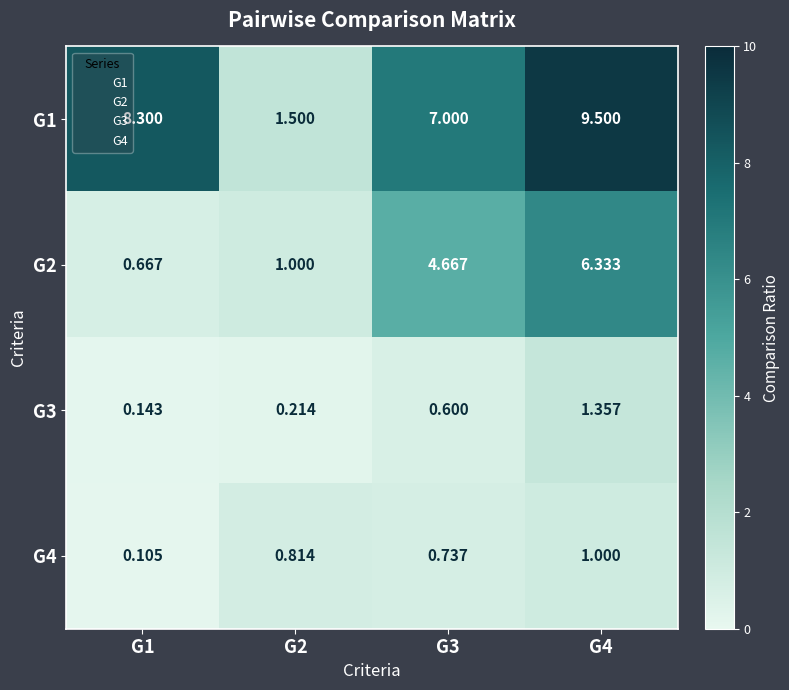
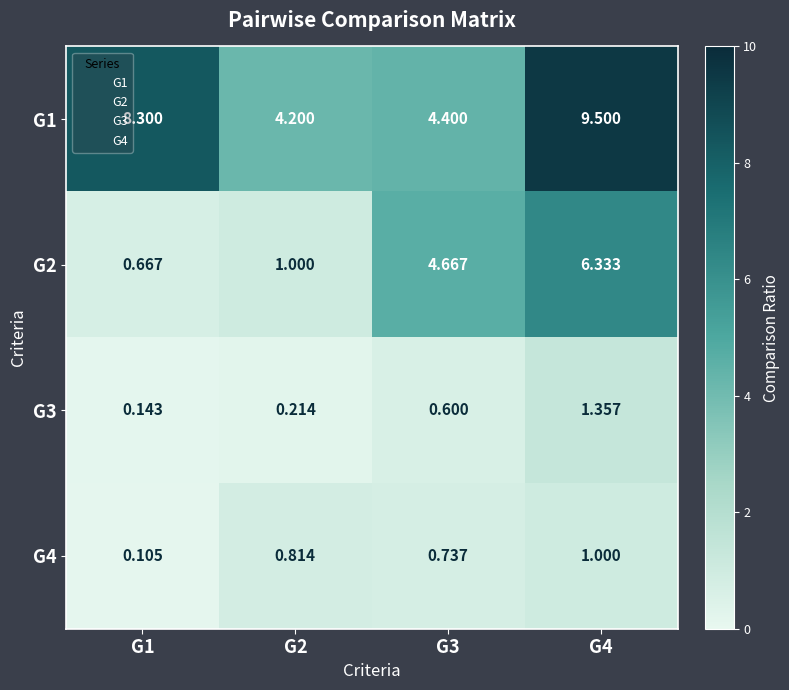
G1, G2: 1.500 -> 4.200
G1, G3: 7.000 -> 4.400
